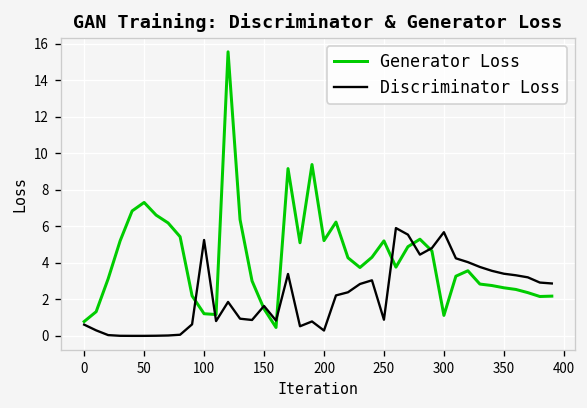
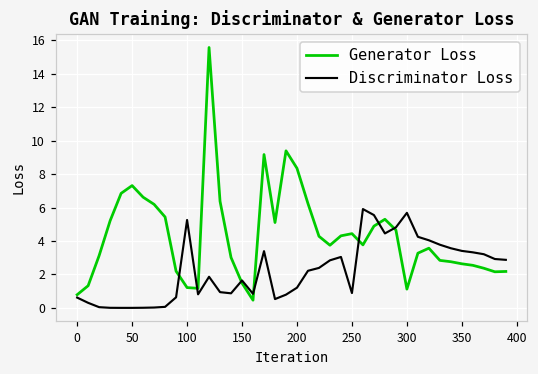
Generator Loss, 200: 5.2 -> 8.3
Discriminator Loss, 200: 0.3 -> 1.2
Generator Loss, 250: 5.2 -> 4.4
